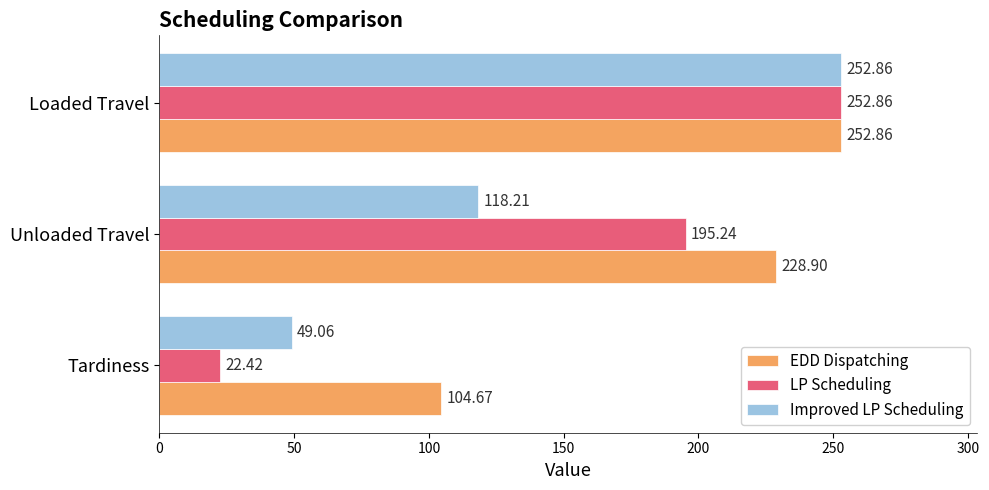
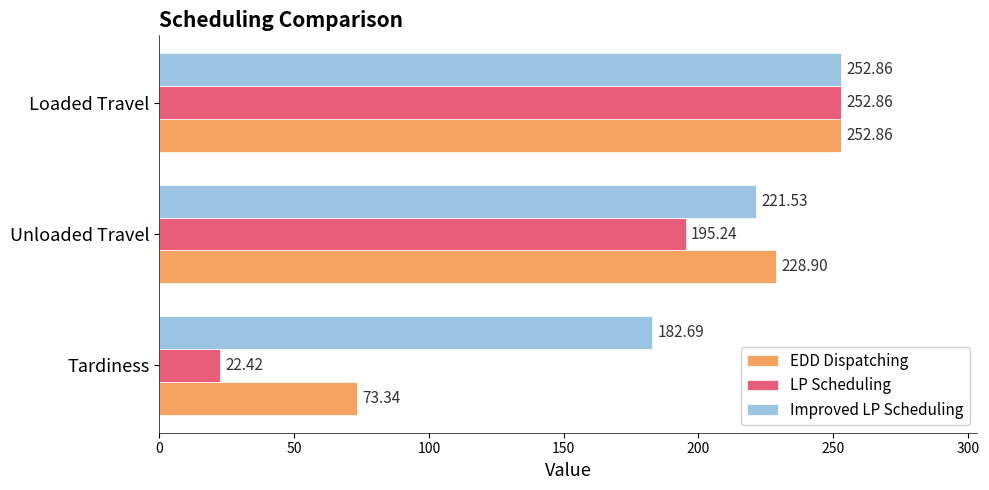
Improved LP Scheduling, Unloaded Travel: 118.21 -> 221.53
Improved LP Scheduling, Tardiness: 49.06 -> 182.69
EDD Dispatching, Tardiness: 104.67 -> 73.34
